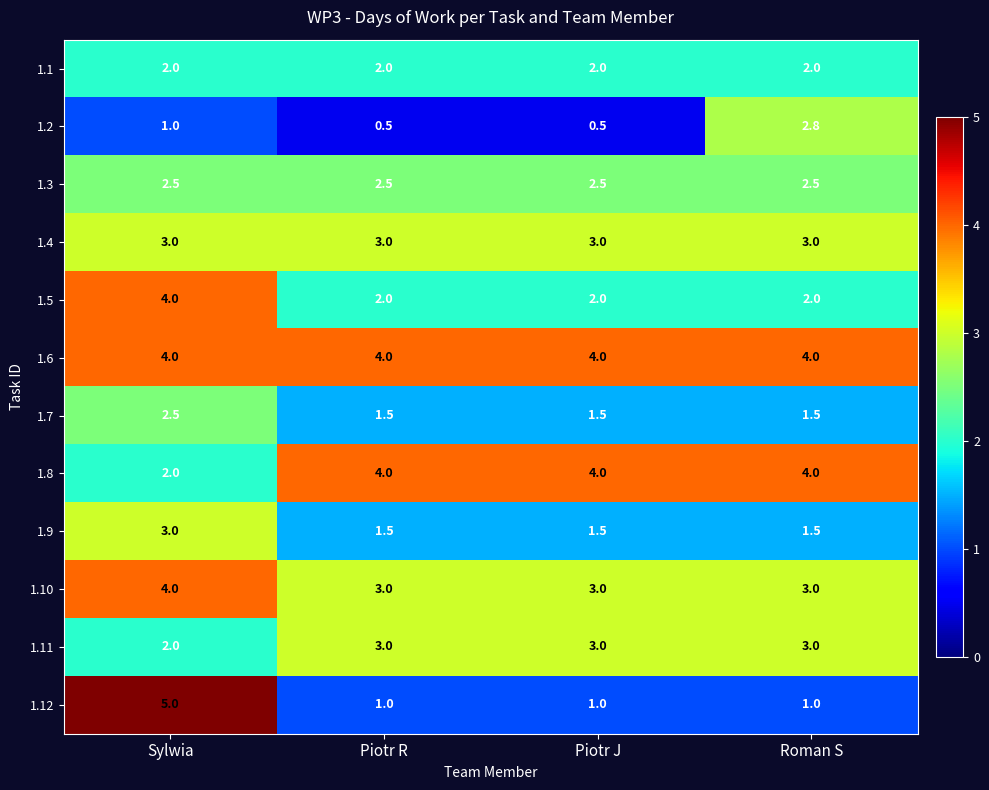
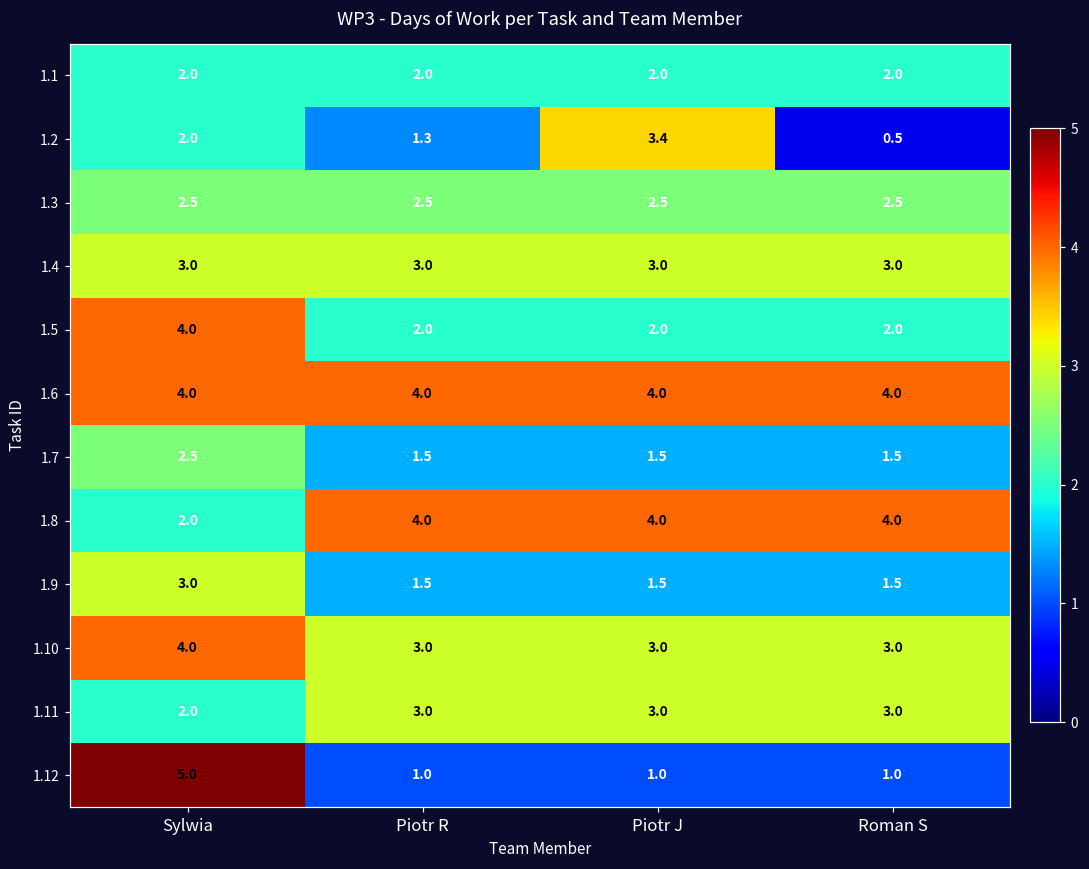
1.2, Sylwia: 1.0 -> 2.0
1.2, Piotr R: 0.5 -> 1.3
1.2, Piotr J: 0.5 -> 3.4
1.2, Roman S: 2.8 -> 0.5
